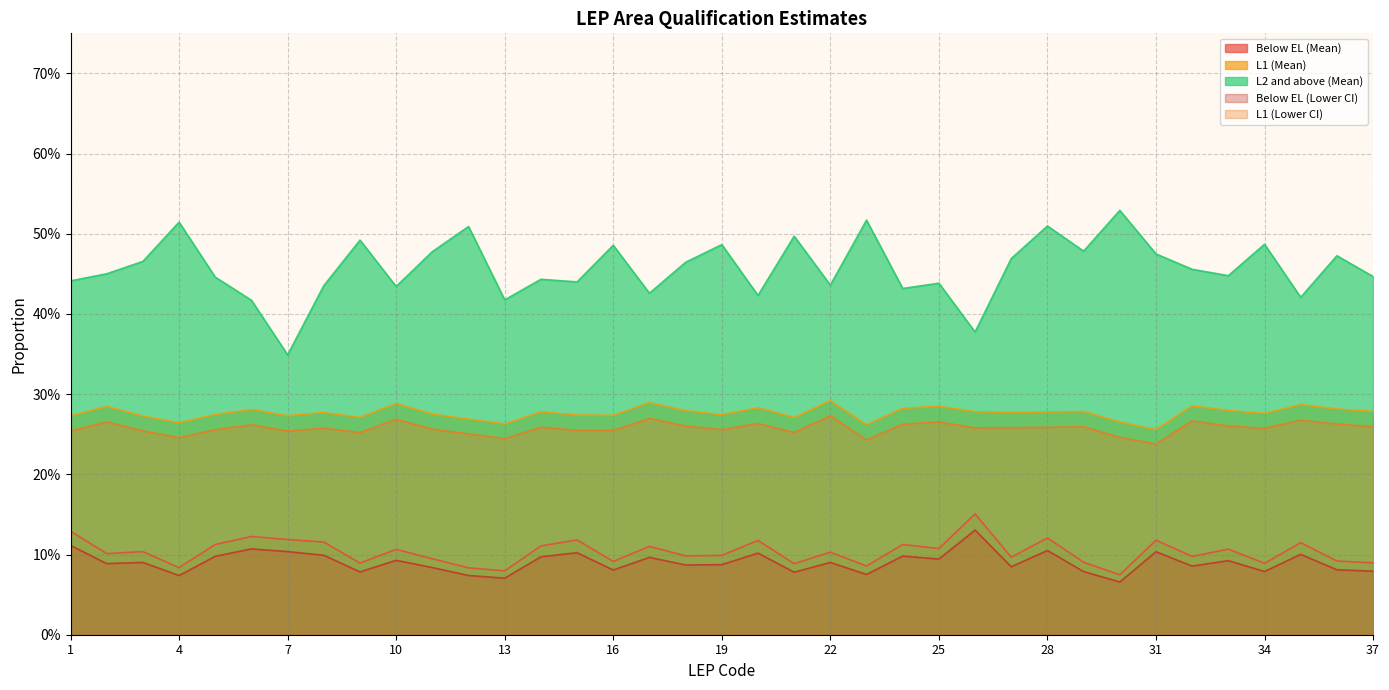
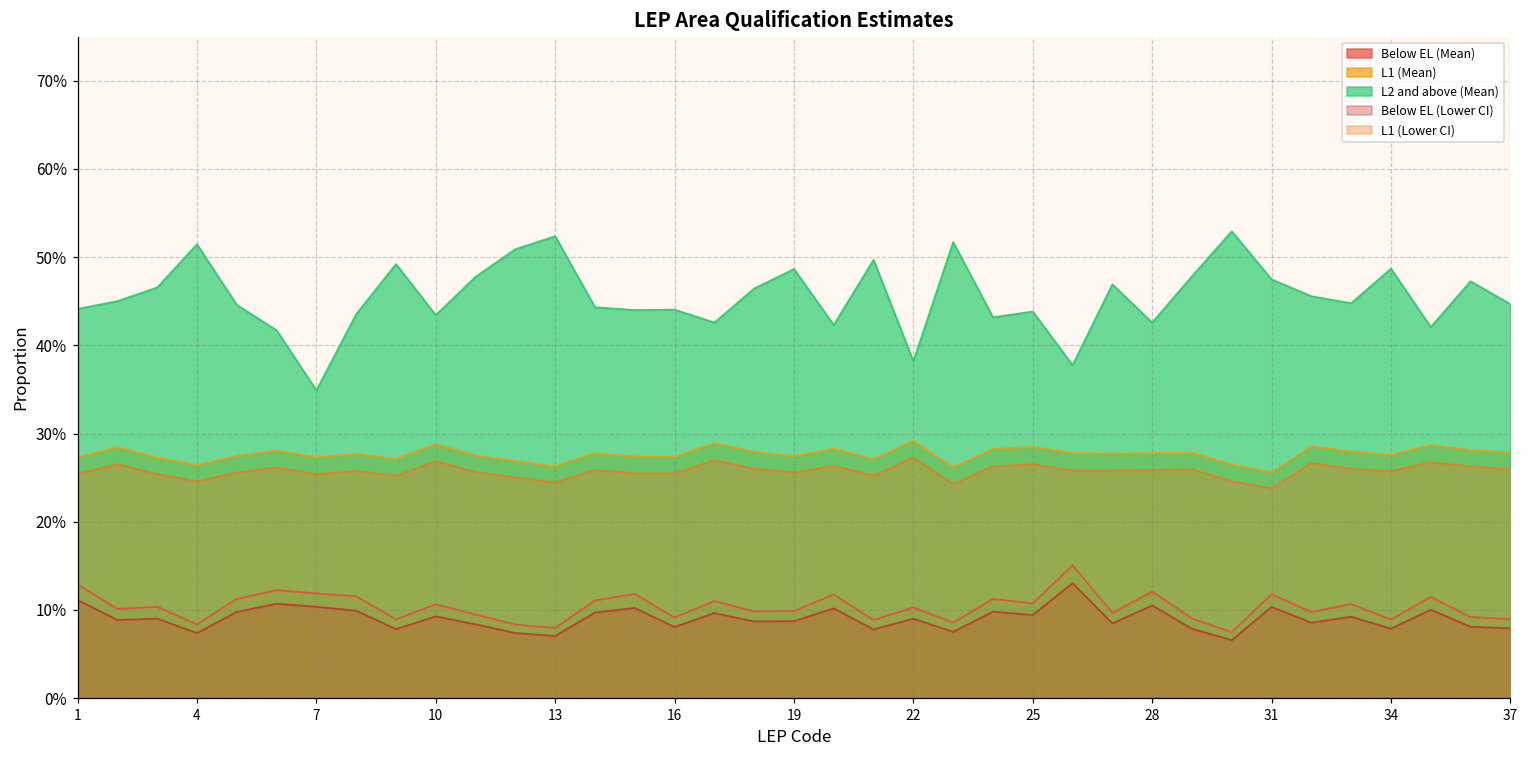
L2 and above (Mean), 13: 42% -> 52%
L2 and above (Mean), 16: 49% -> 44%
L2 and above (Mean), 22: 44% -> 38%
L2 and above (Mean), 28: 51% -> 43%
